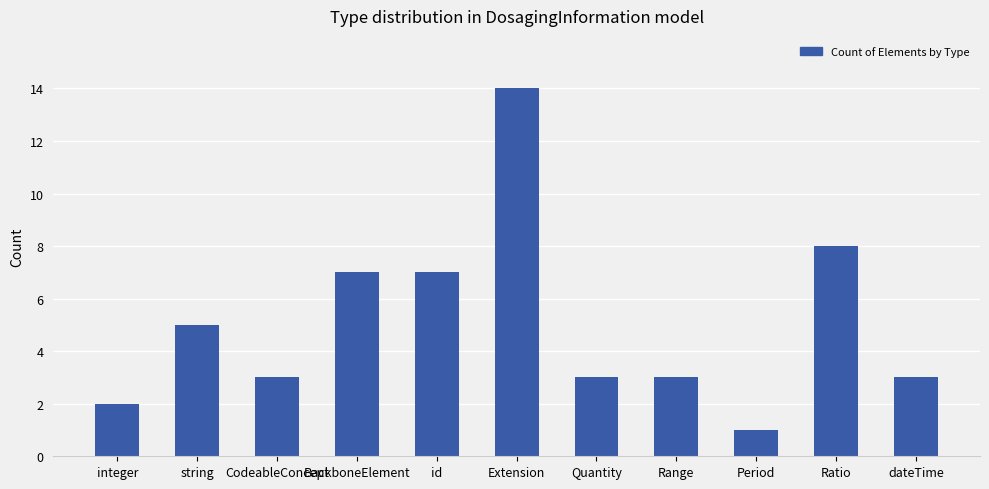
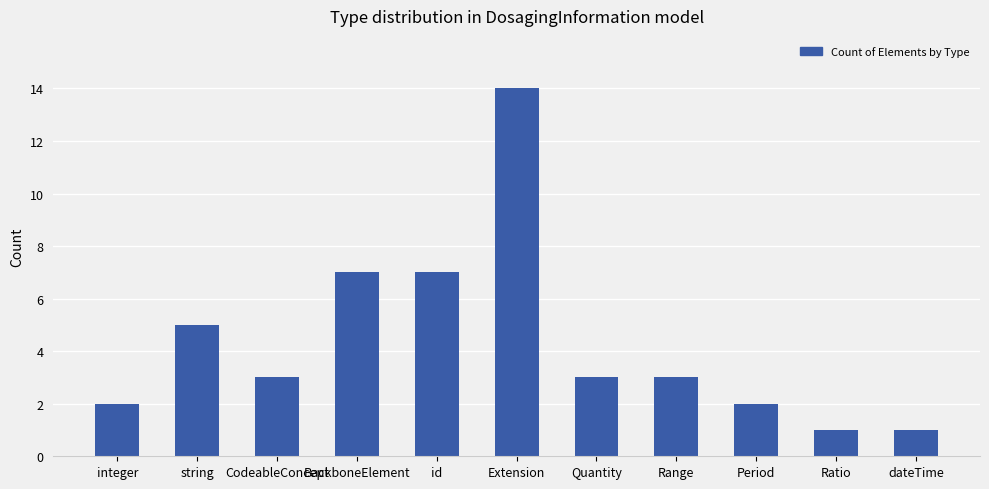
Period: 1 -> 2
Ratio: 8 -> 1
dateTime: 3 -> 1
